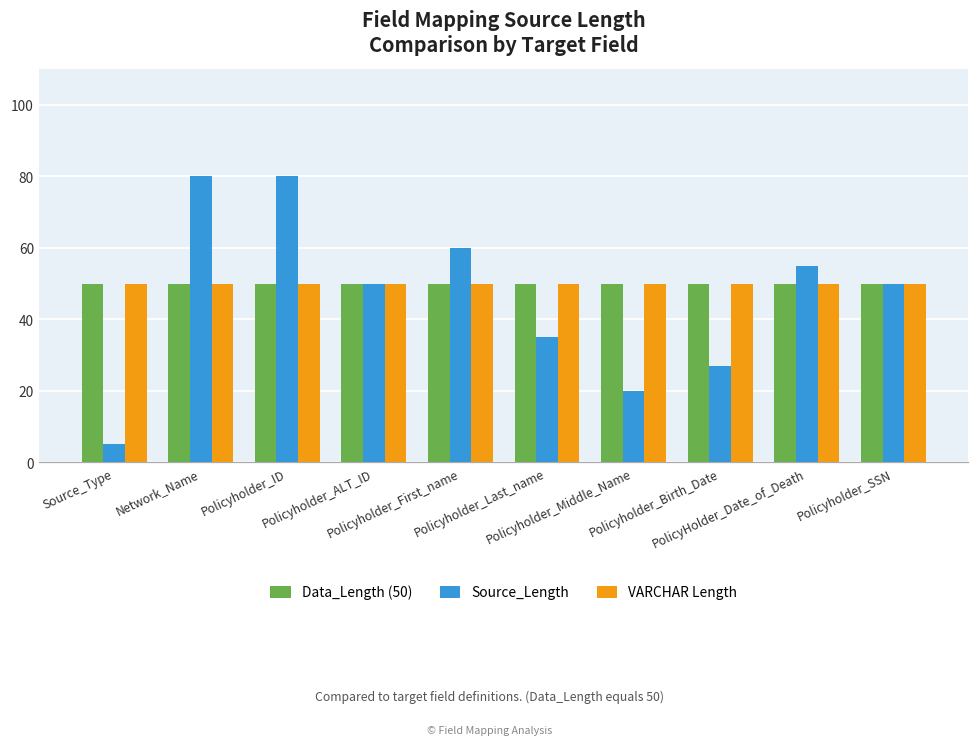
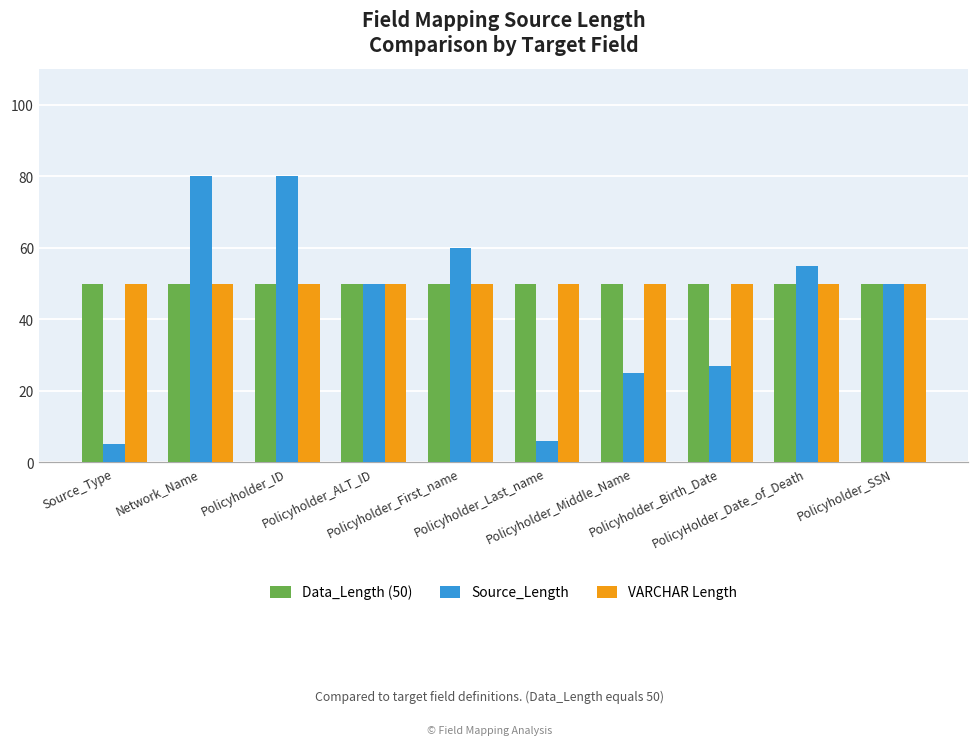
Source_Length, Policyholder_Last_name: 35 -> 6
Source_Length, Policyholder_Middle_Name: 20 -> 25
